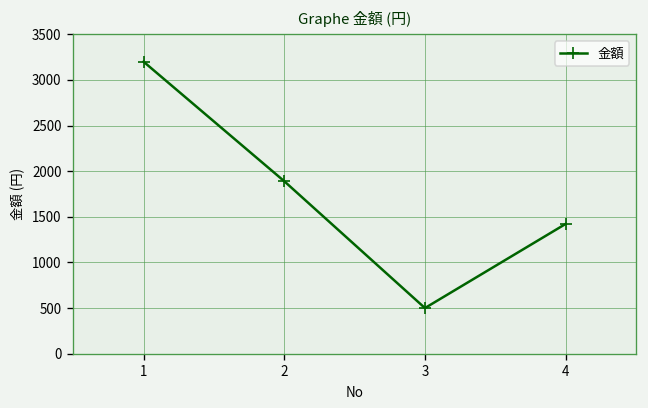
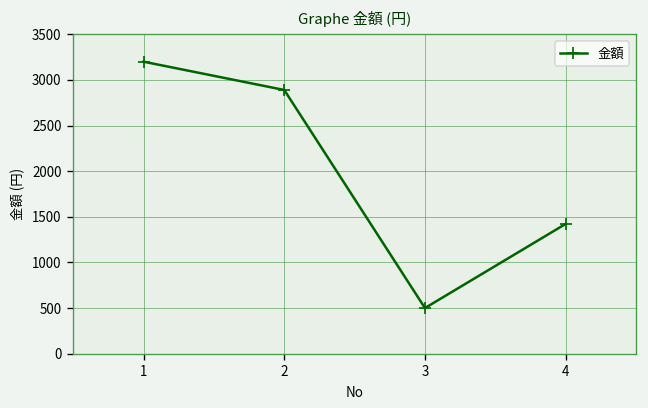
2: 1900 -> 2900
